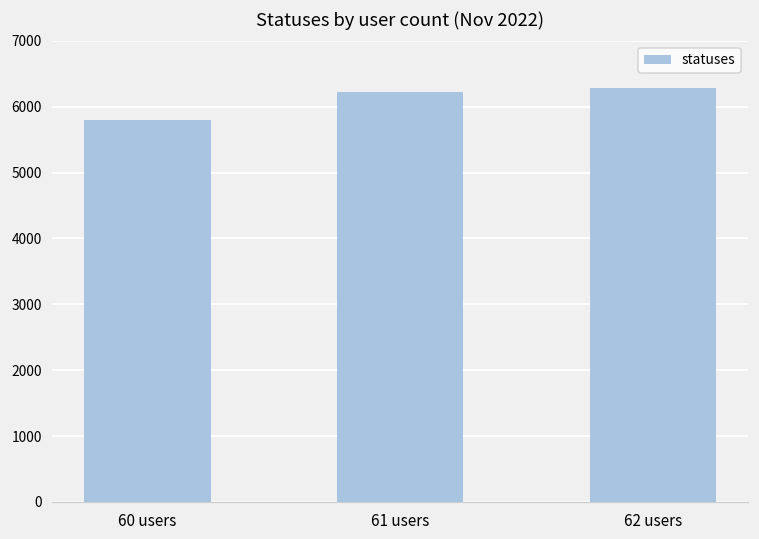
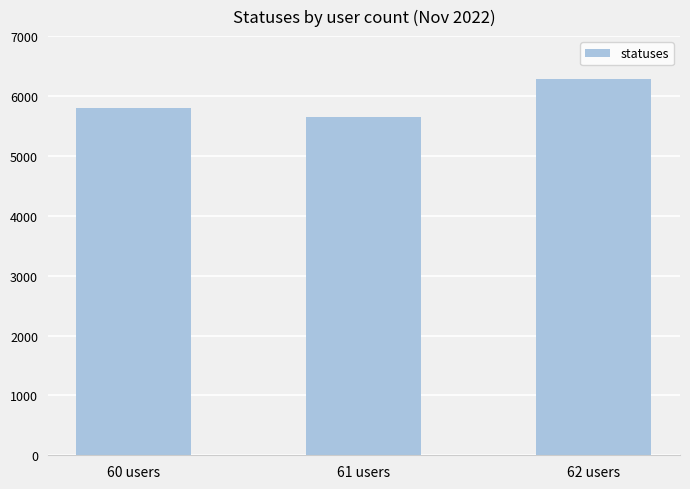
61 users: 6200 -> 5600
